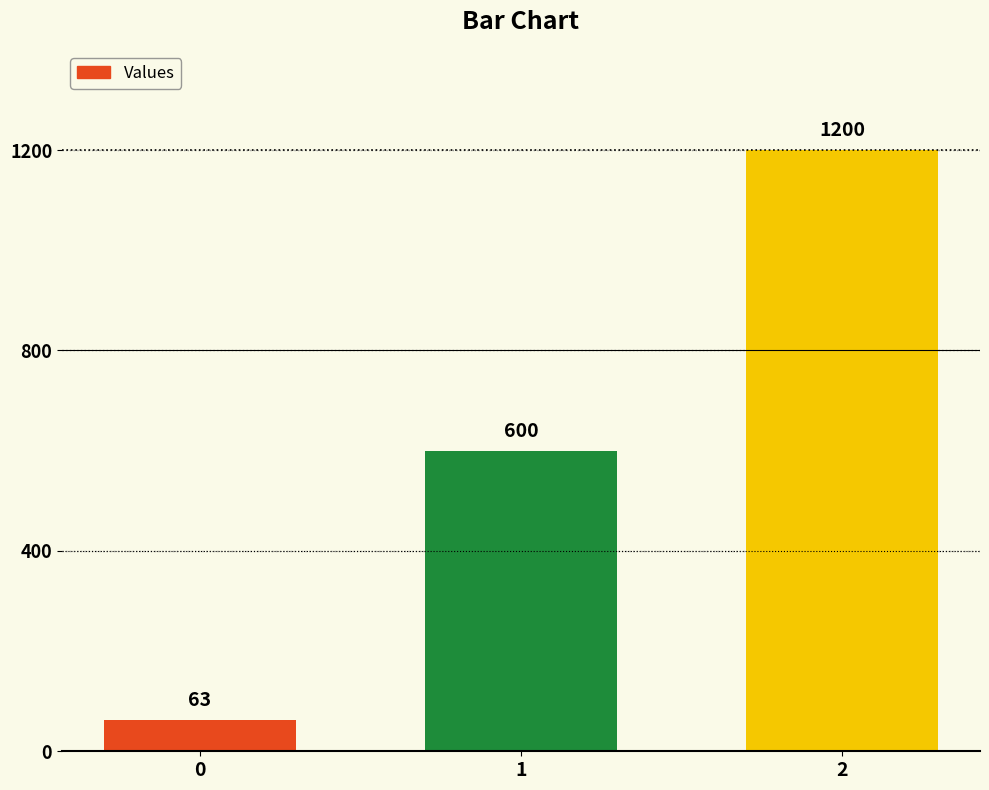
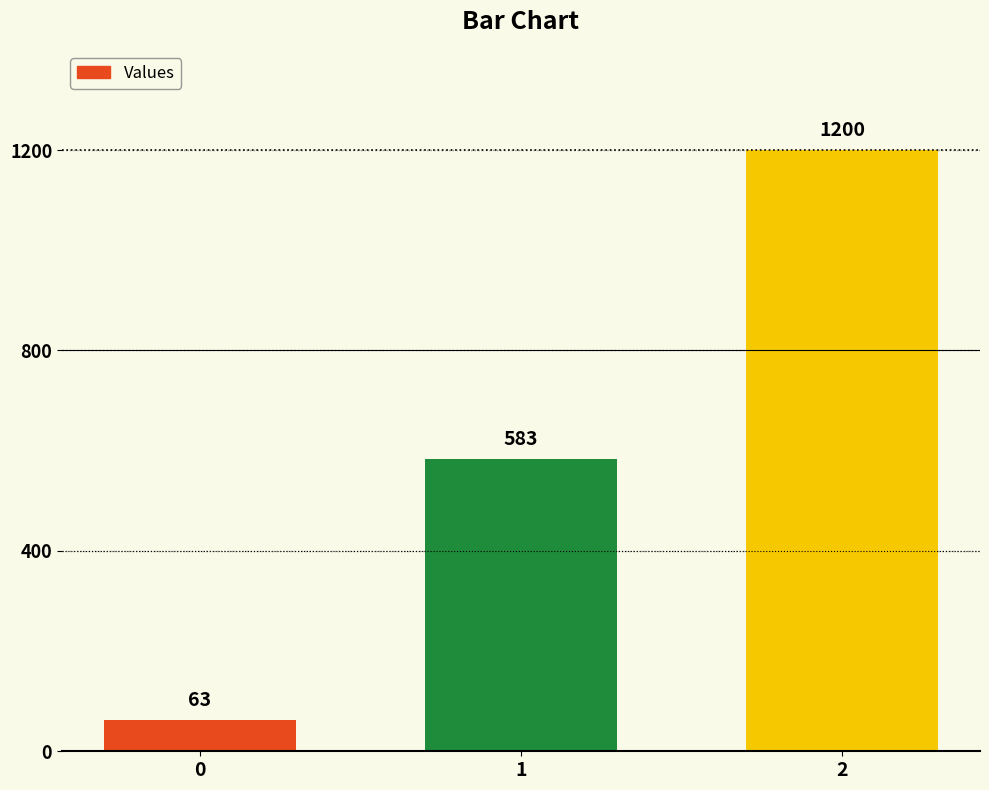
1: 600 -> 583
